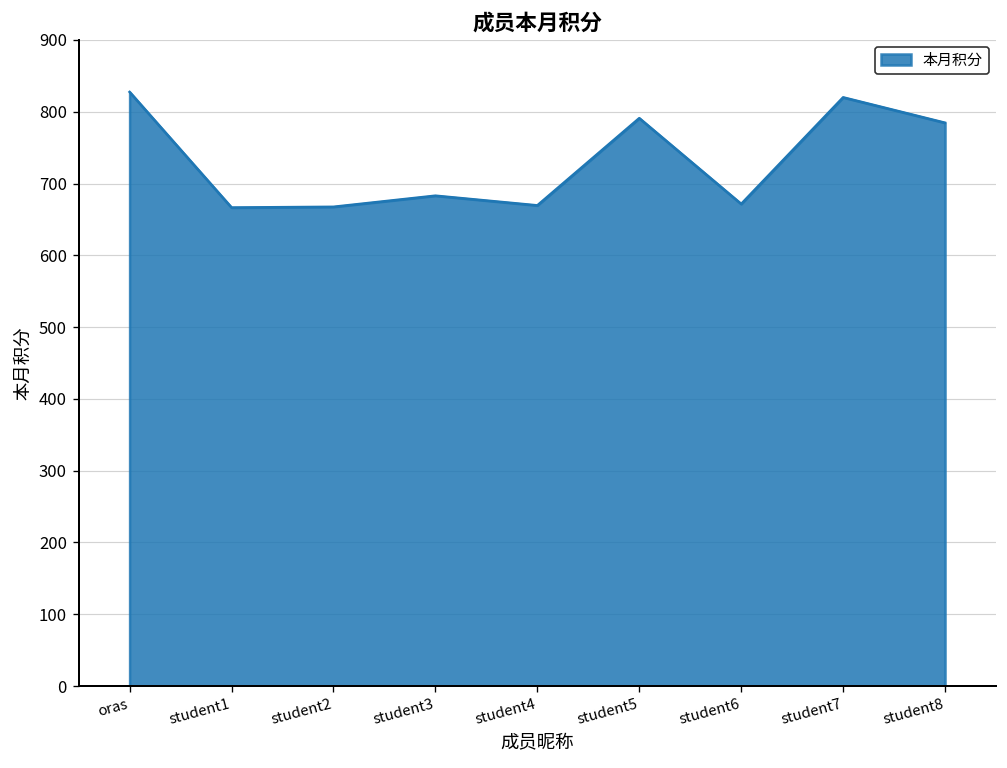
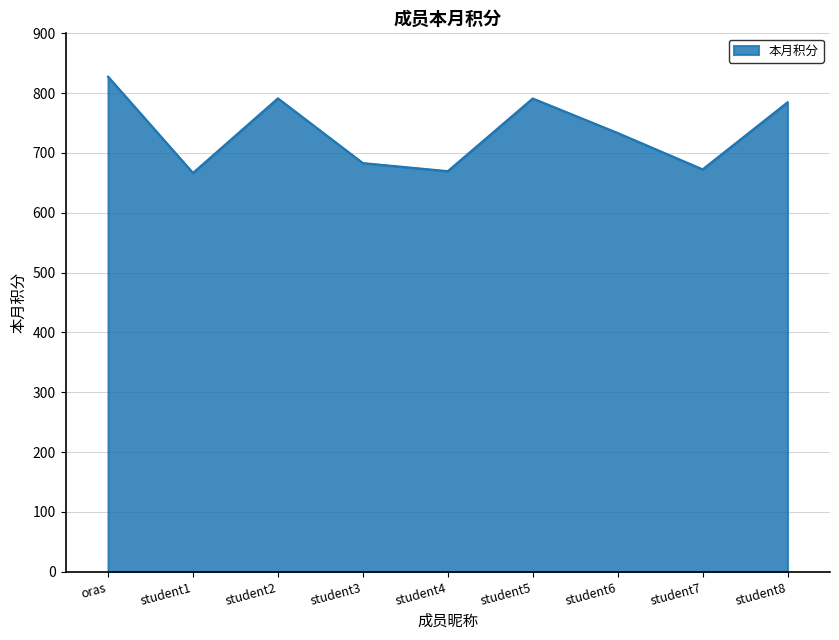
student2: 670 -> 790
student6: 670 -> 730
student7: 820 -> 670
